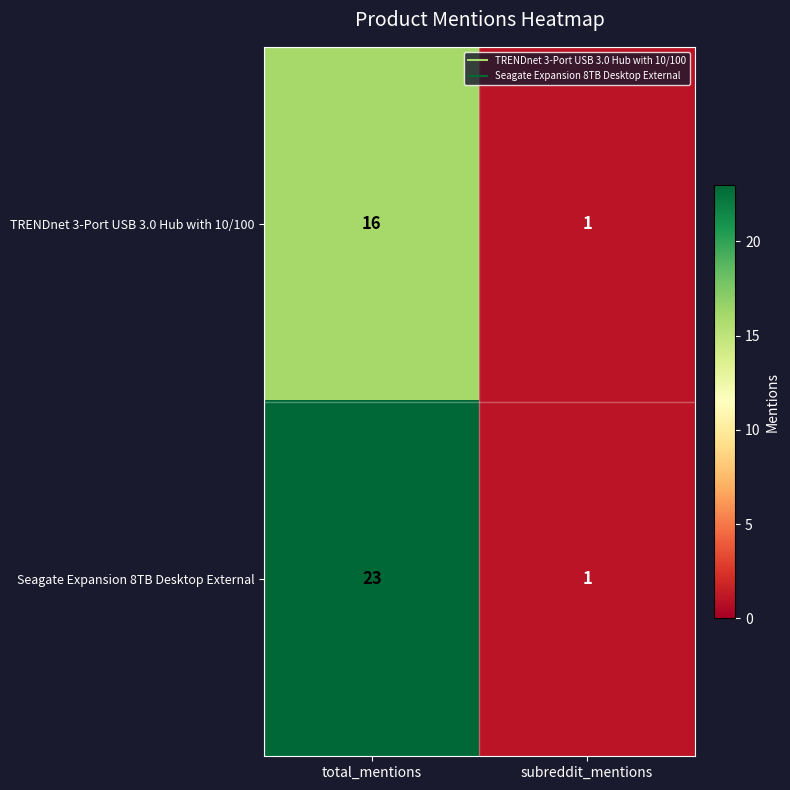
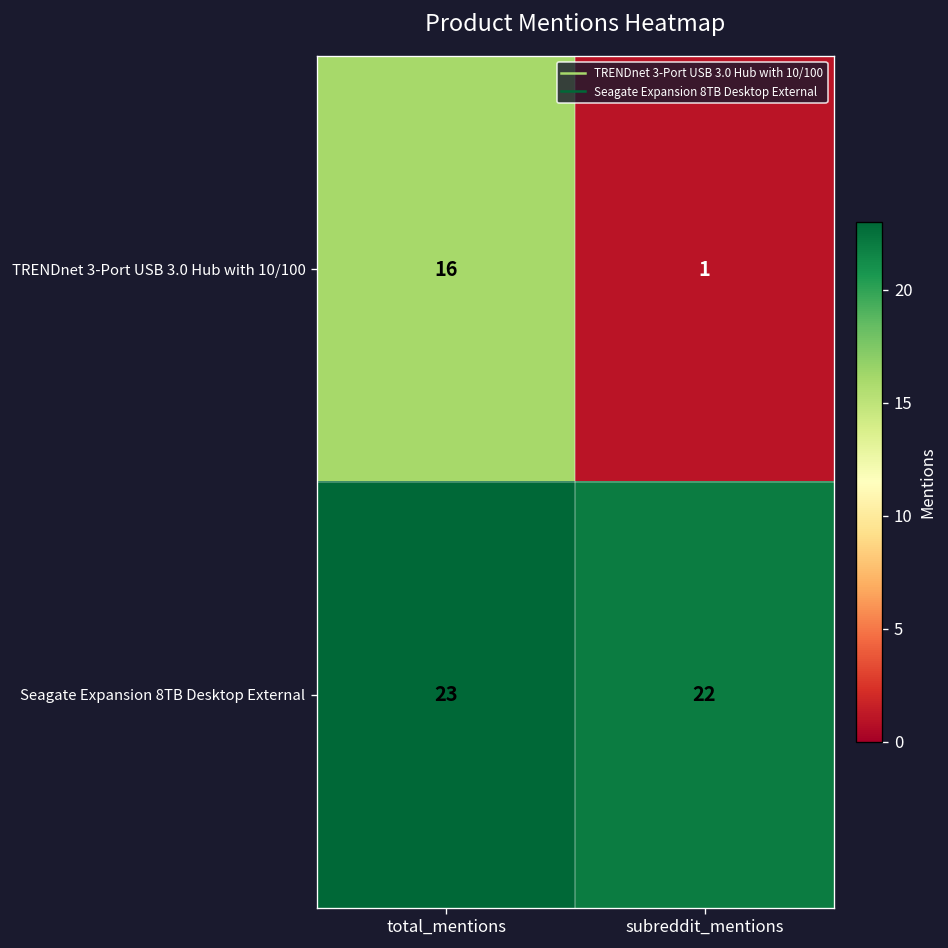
Seagate Expansion 8TB Desktop External, subreddit_mentions: 1 -> 22
